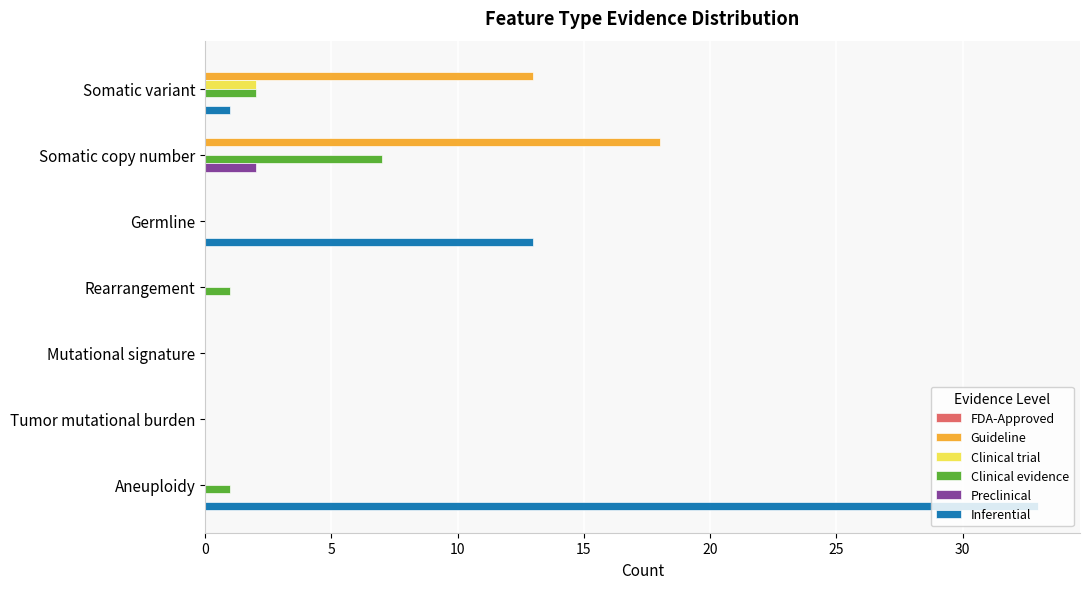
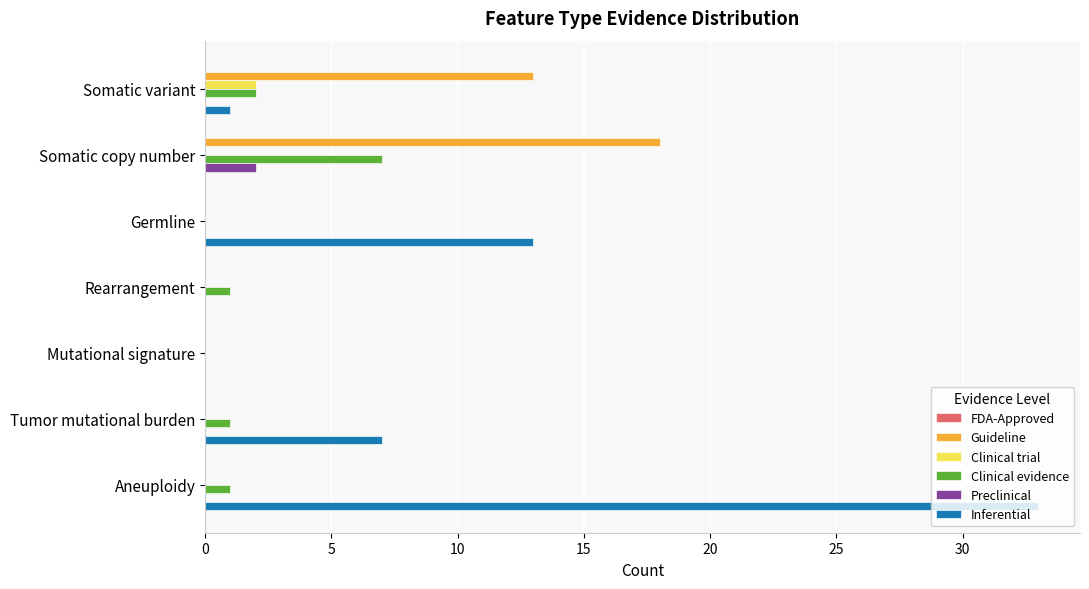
Clinical evidence, Tumor mutational burden: 0 -> 1
Inferential, Tumor mutational burden: 0 -> 7
